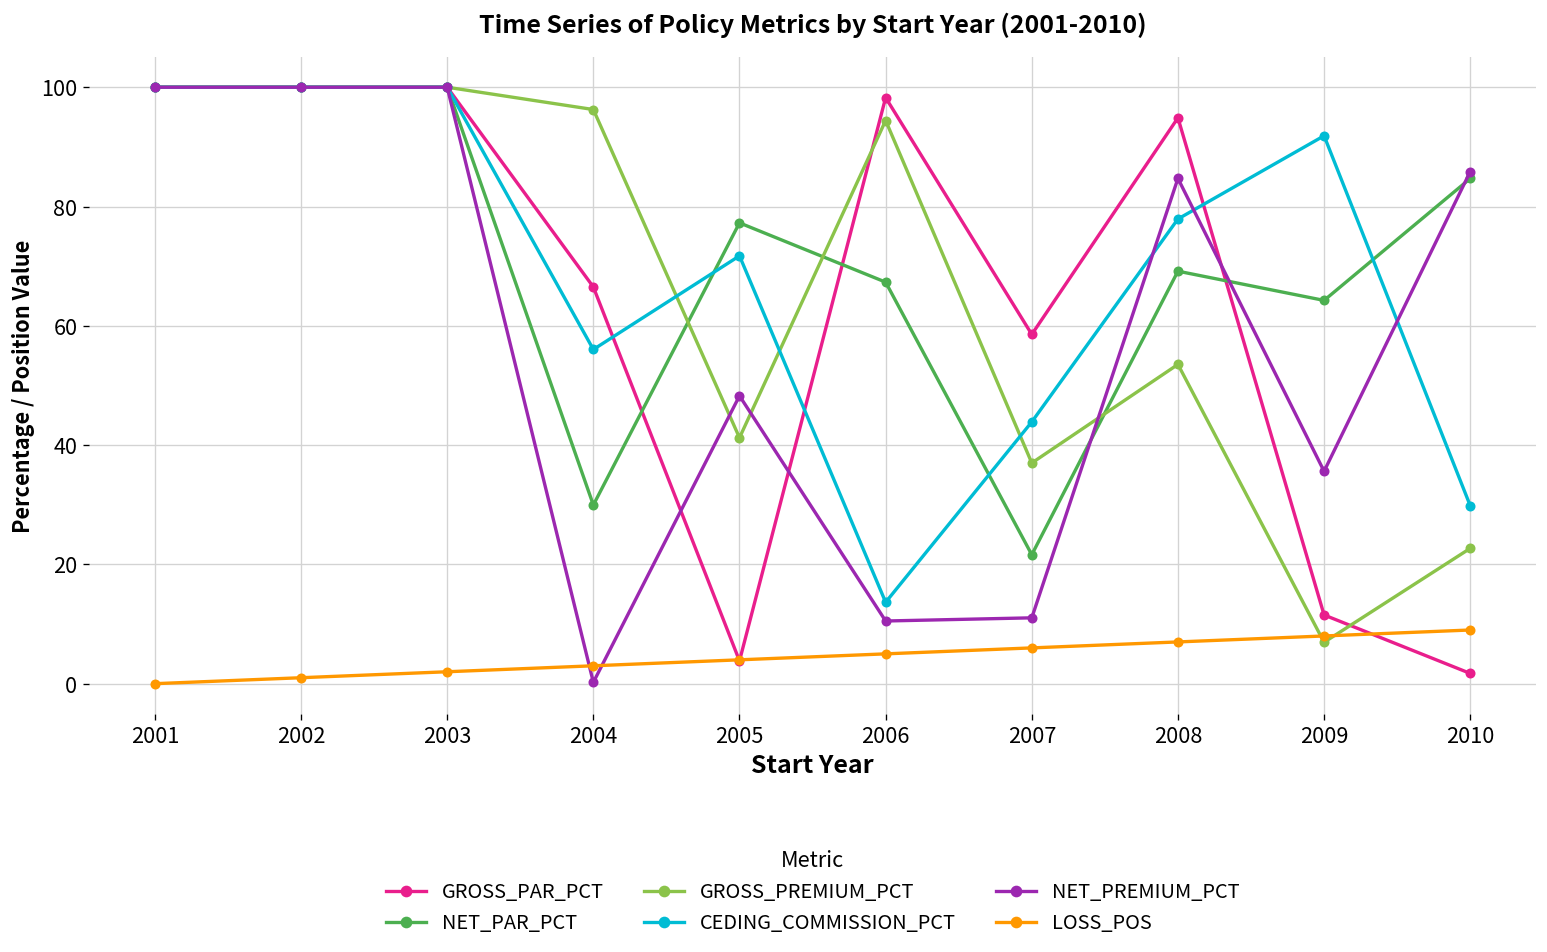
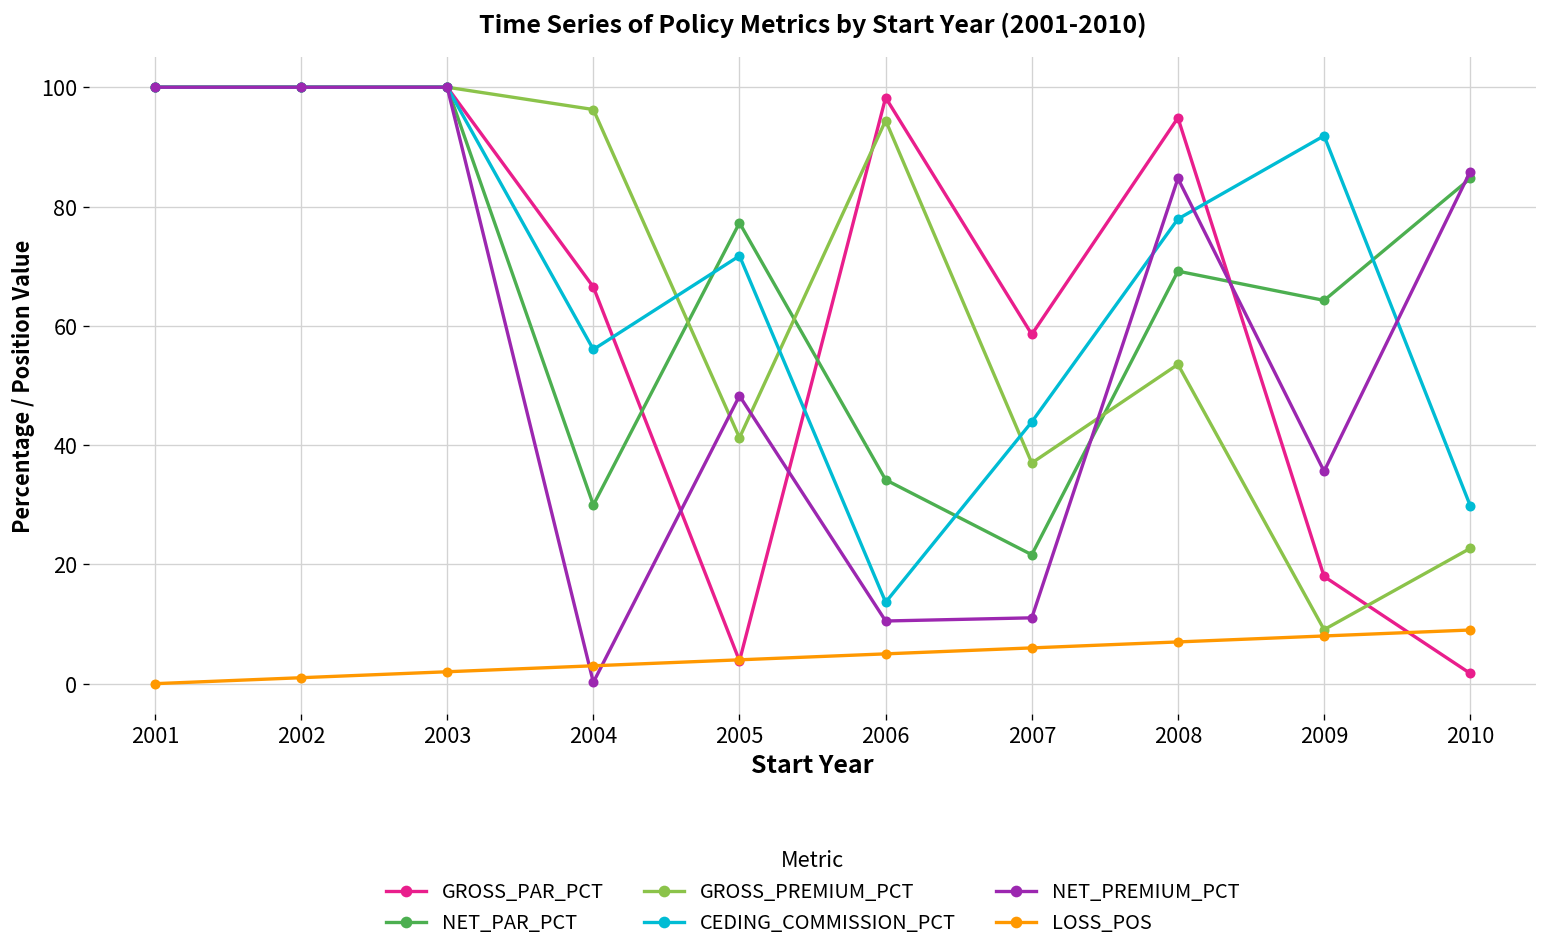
NET_PAR_PCT, 2006: 67 -> 34
GROSS_PAR_PCT, 2009: 12 -> 18
GROSS_PREMIUM_PCT, 2009: 7 -> 9
